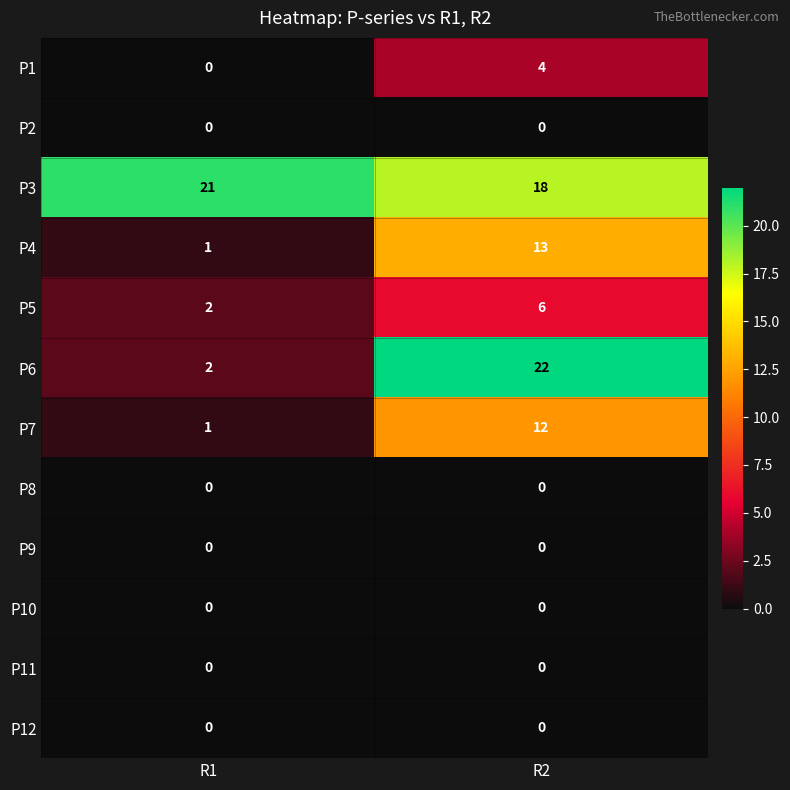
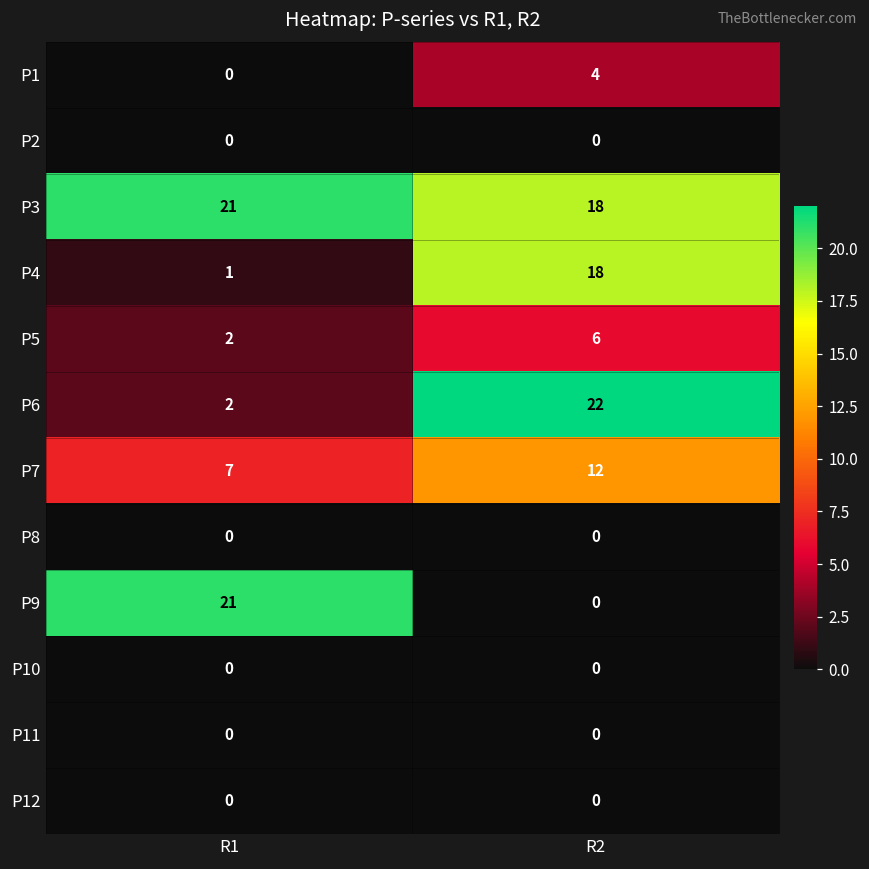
P4, R2: 13 -> 18
P7, R1: 1 -> 7
P9, R1: 0 -> 21
